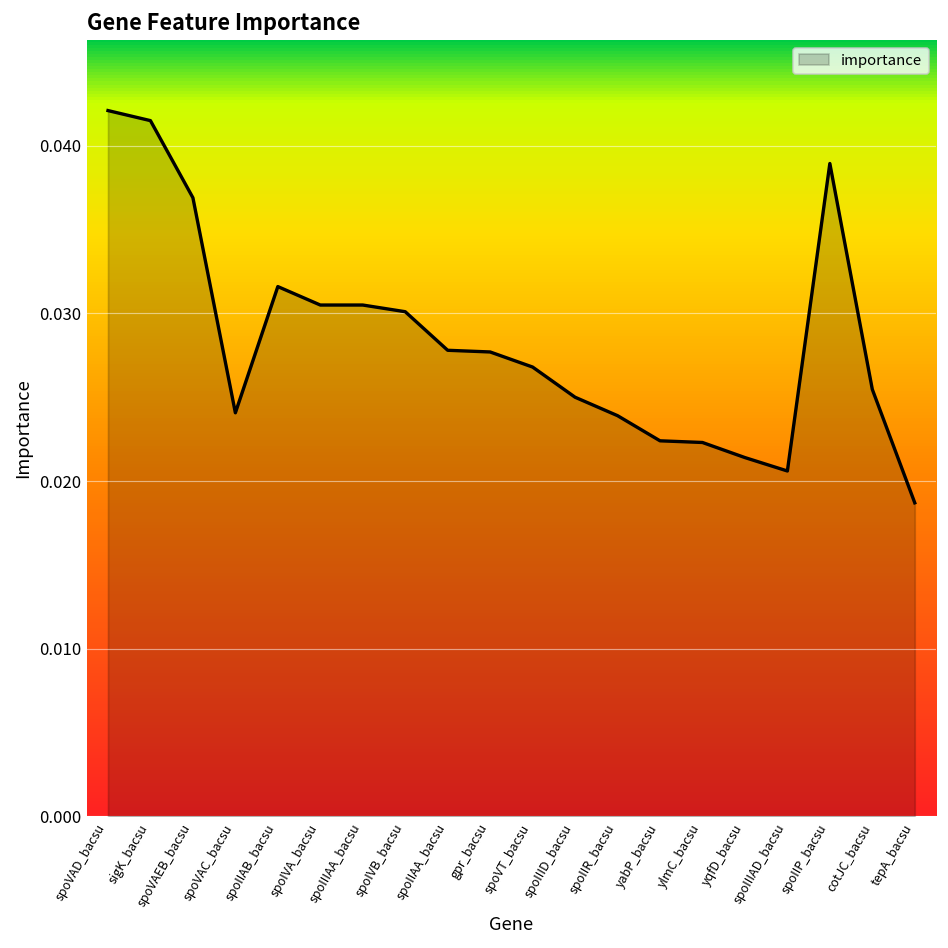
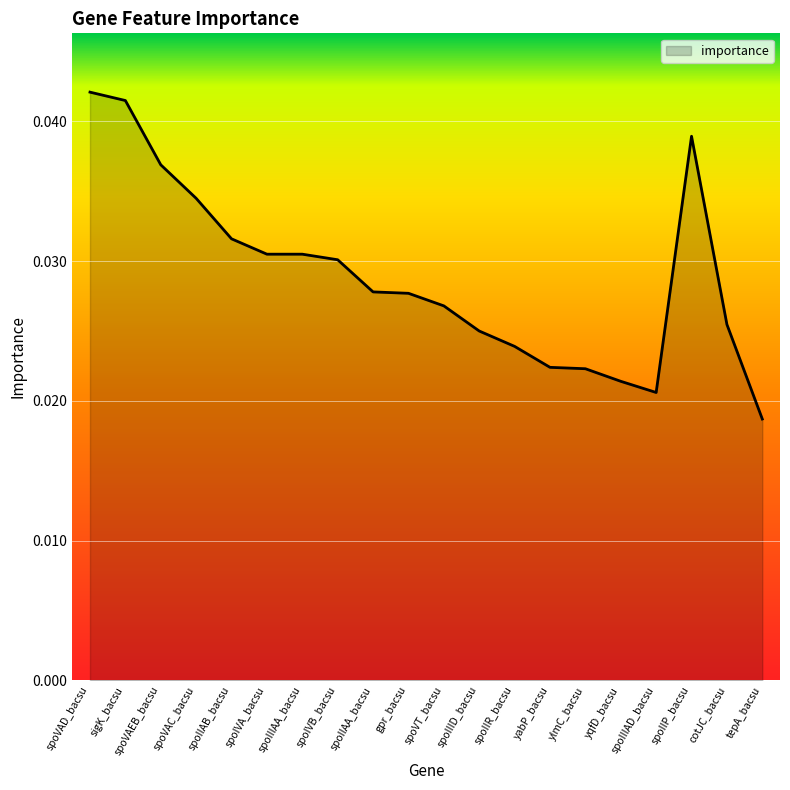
spoVAC_bacsu: 0.0241 -> 0.0345
